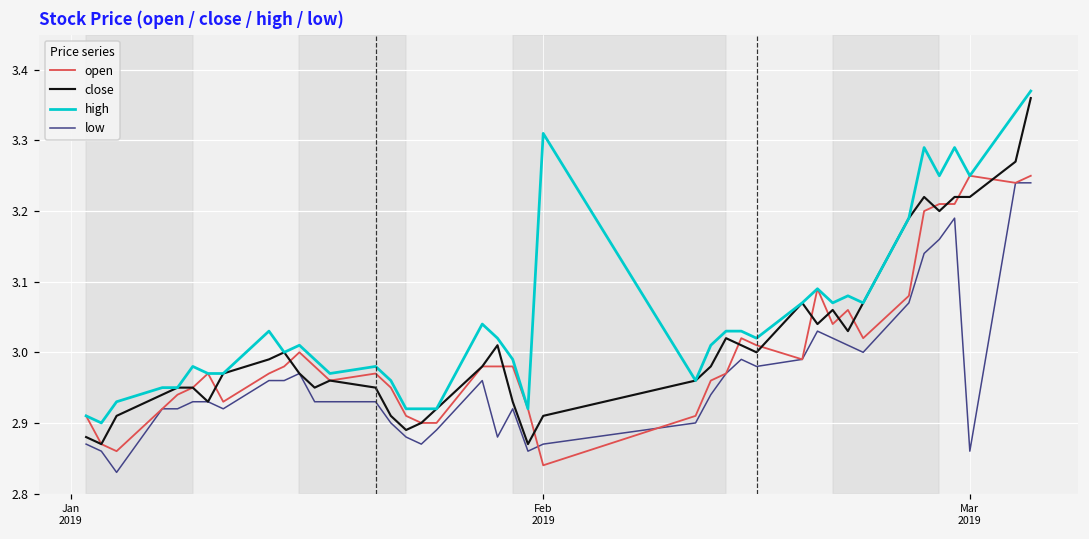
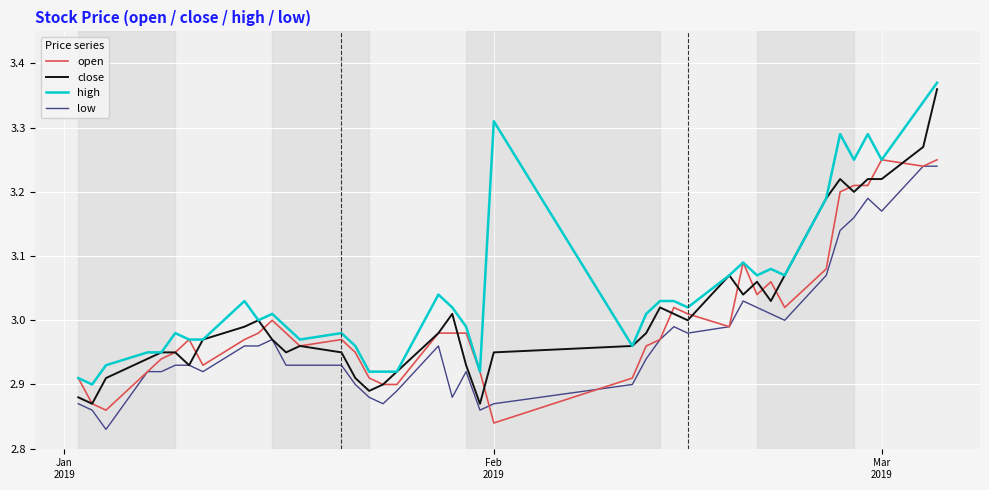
close, Feb 2019: 2.91 -> 2.95
low, Mar 2019: 2.86 -> 3.17
